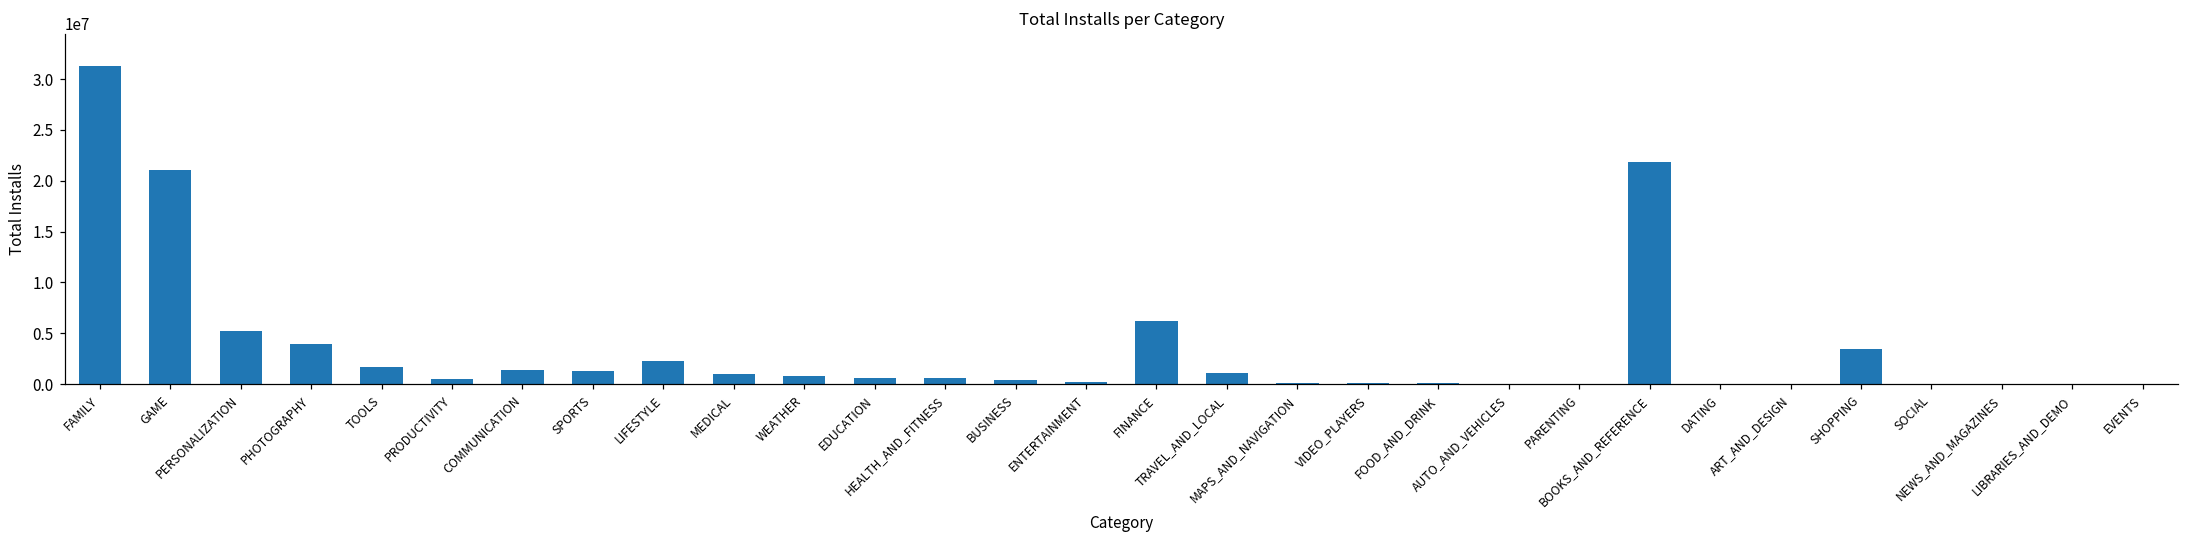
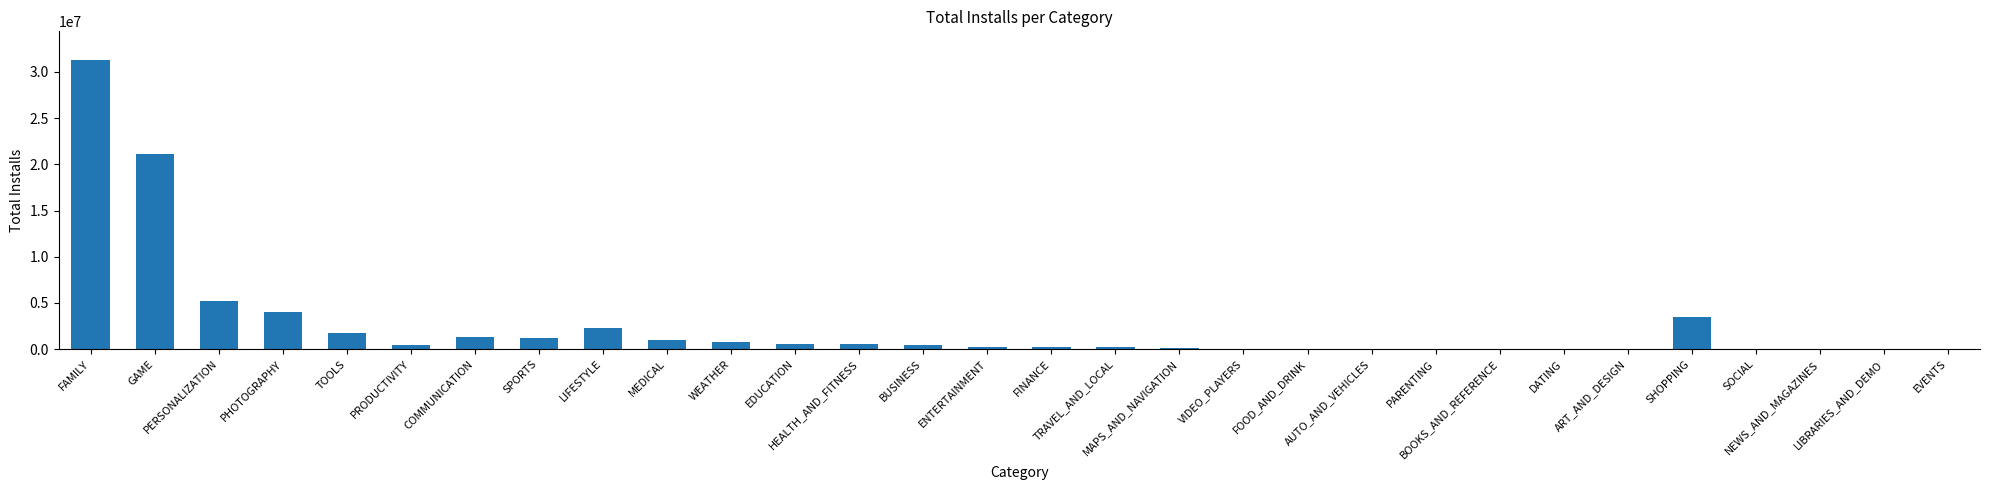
FINANCE: 6000000 -> 0
TRAVEL_AND_LOCAL: 1000000 -> 0
BOOKS_AND_REFERENCE: 22000000 -> 0
